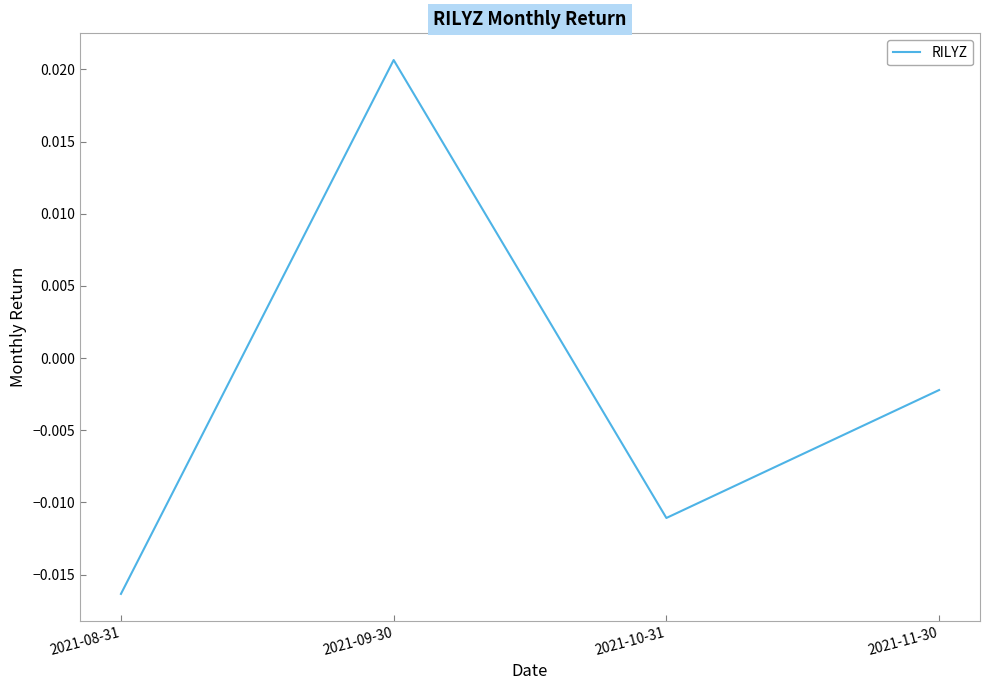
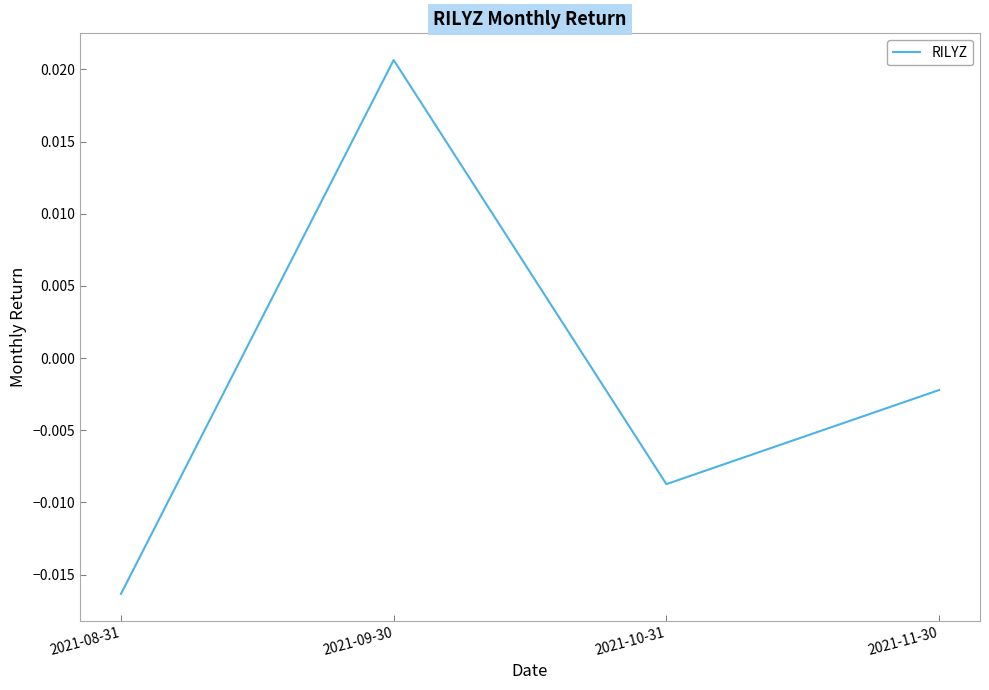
2021-10-31: -0.0111 -> -0.0087
